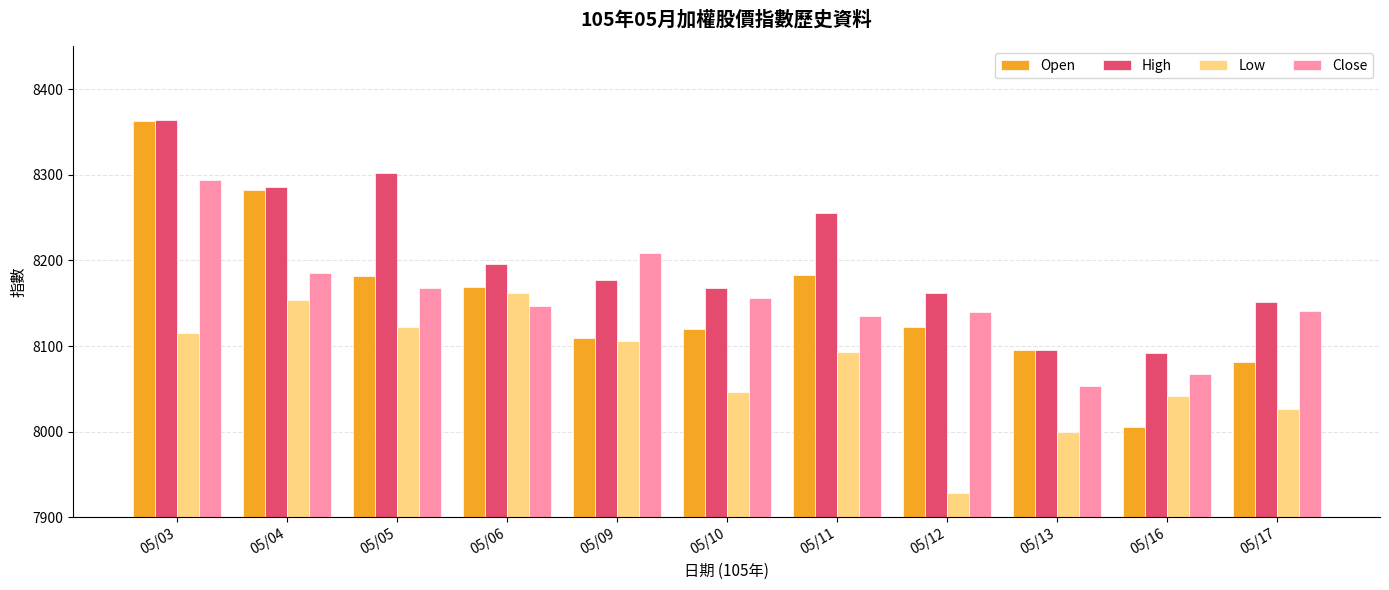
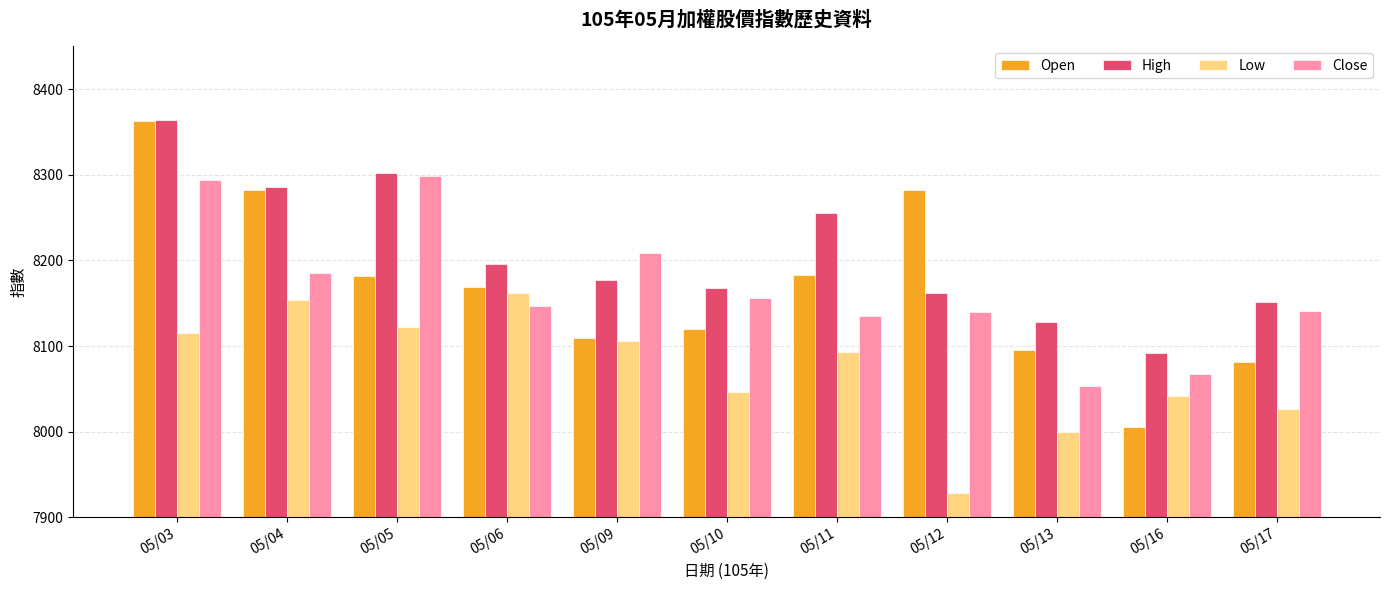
Close, 05/05: 8170 -> 8300
Open, 05/12: 8120 -> 8280
High, 05/13: 8100 -> 8130
